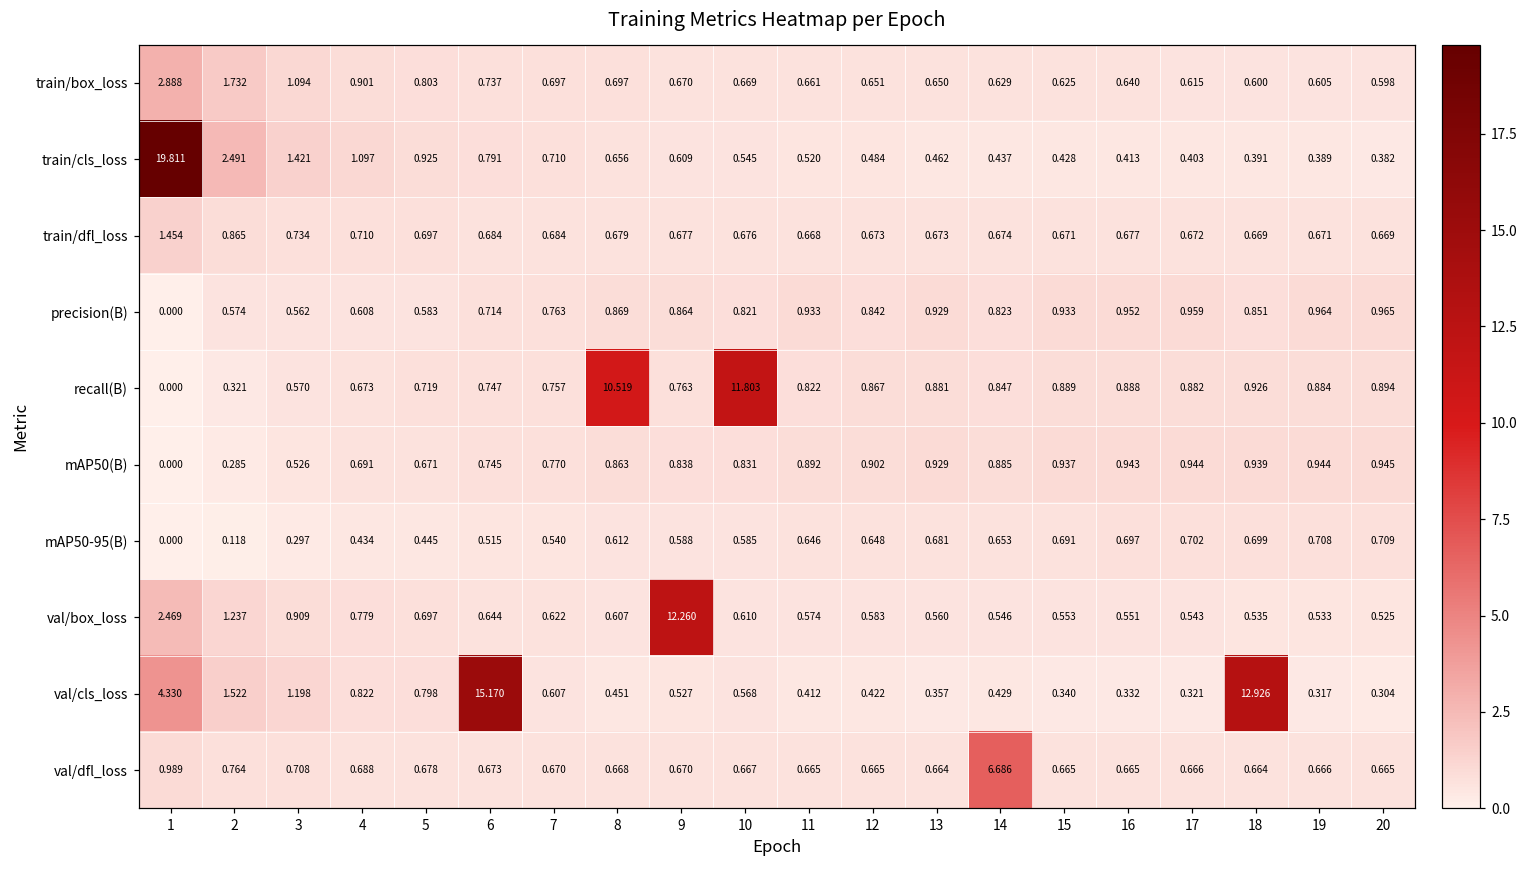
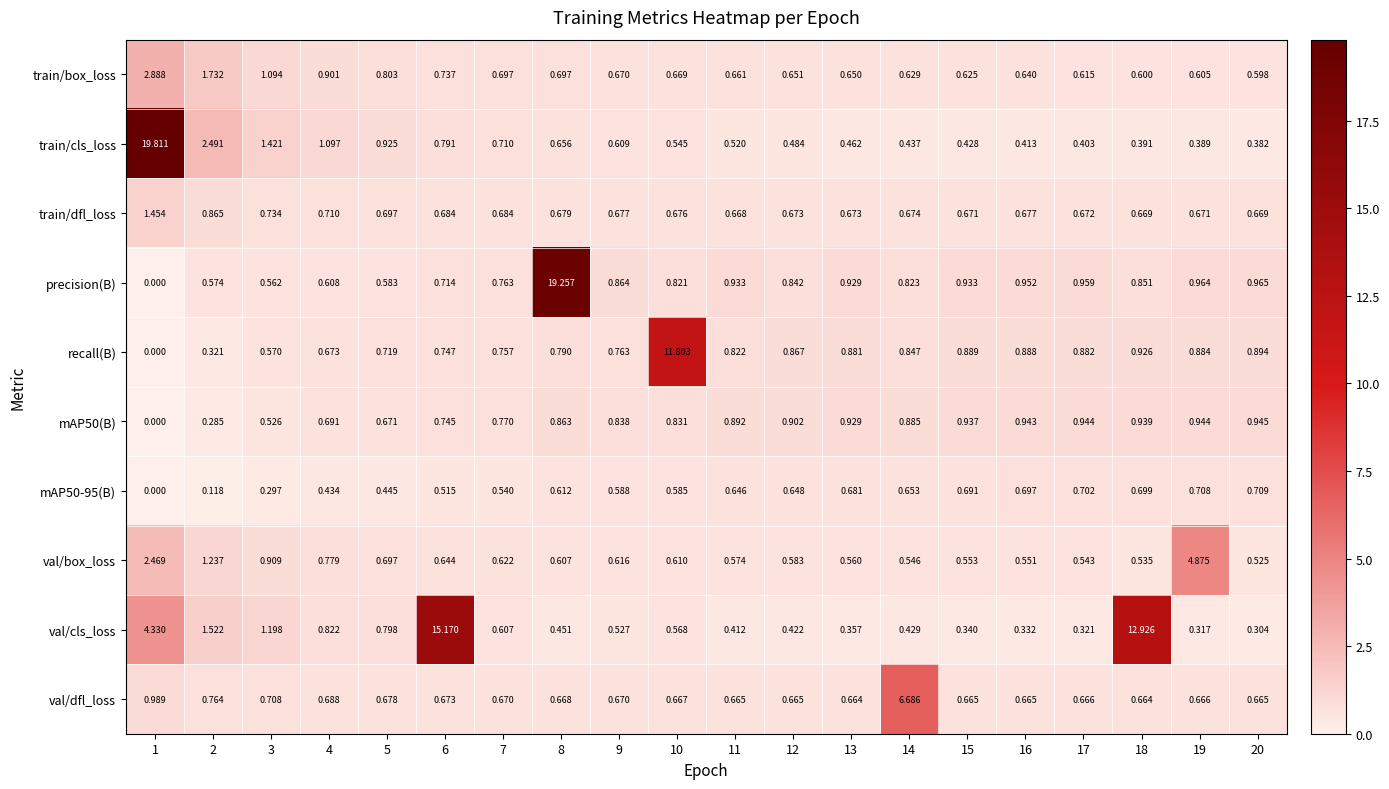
precision(B), 8: 0.869 -> 19.257
recall(B), 8: 10.519 -> 0.790
val/box_loss, 9: 12.260 -> 0.616
val/box_loss, 19: 0.533 -> 4.875
